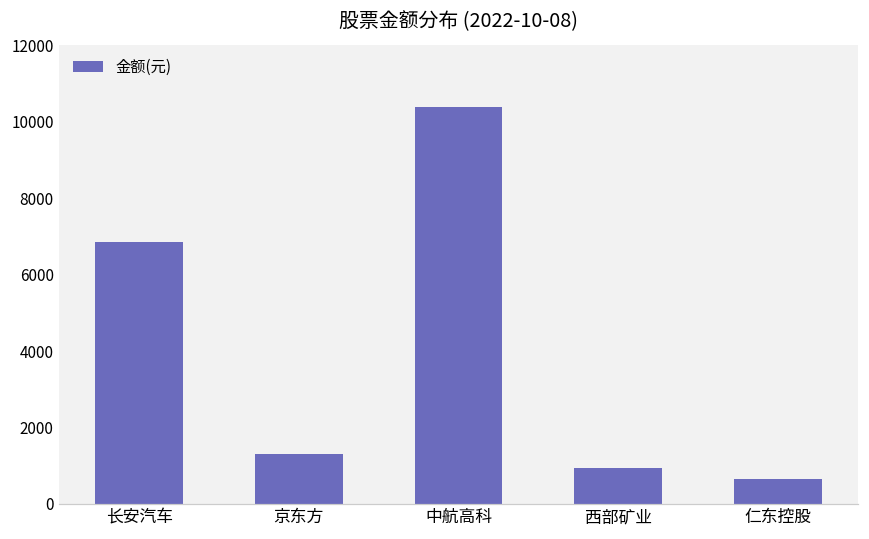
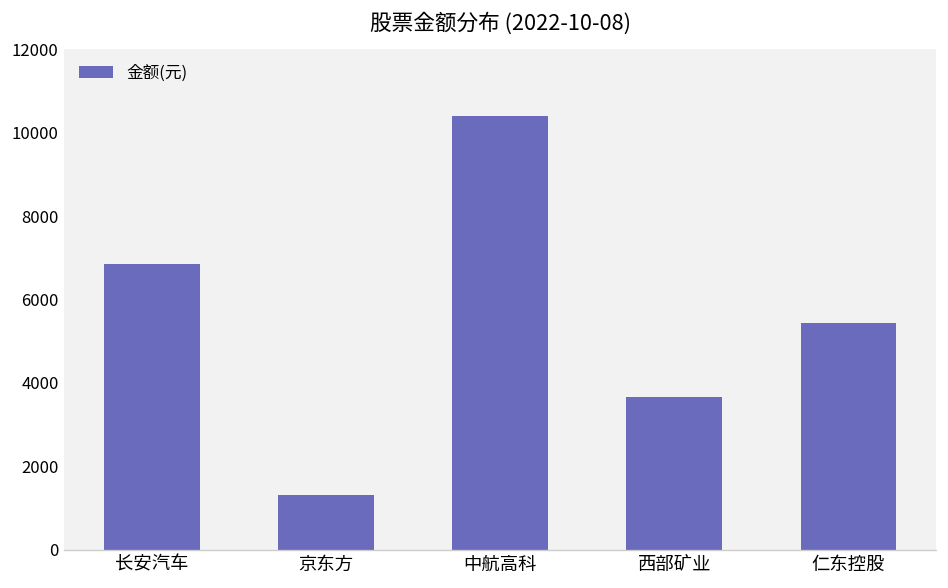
西部矿业: 900 -> 3700
仁东控股: 600 -> 5400
